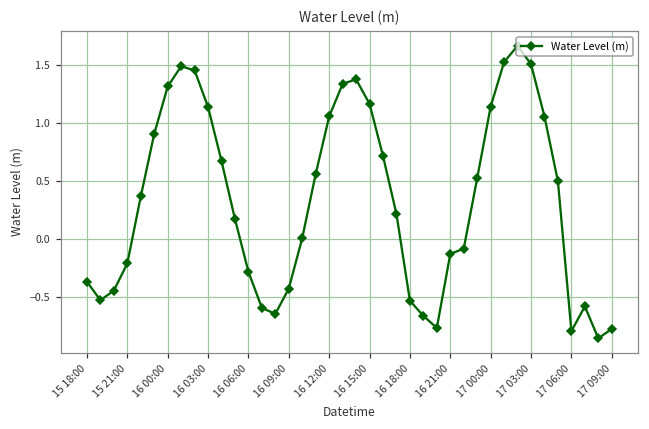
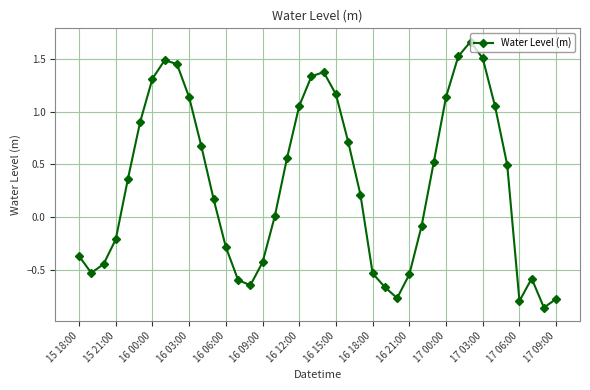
16 21:00: -0.13 -> -0.54
